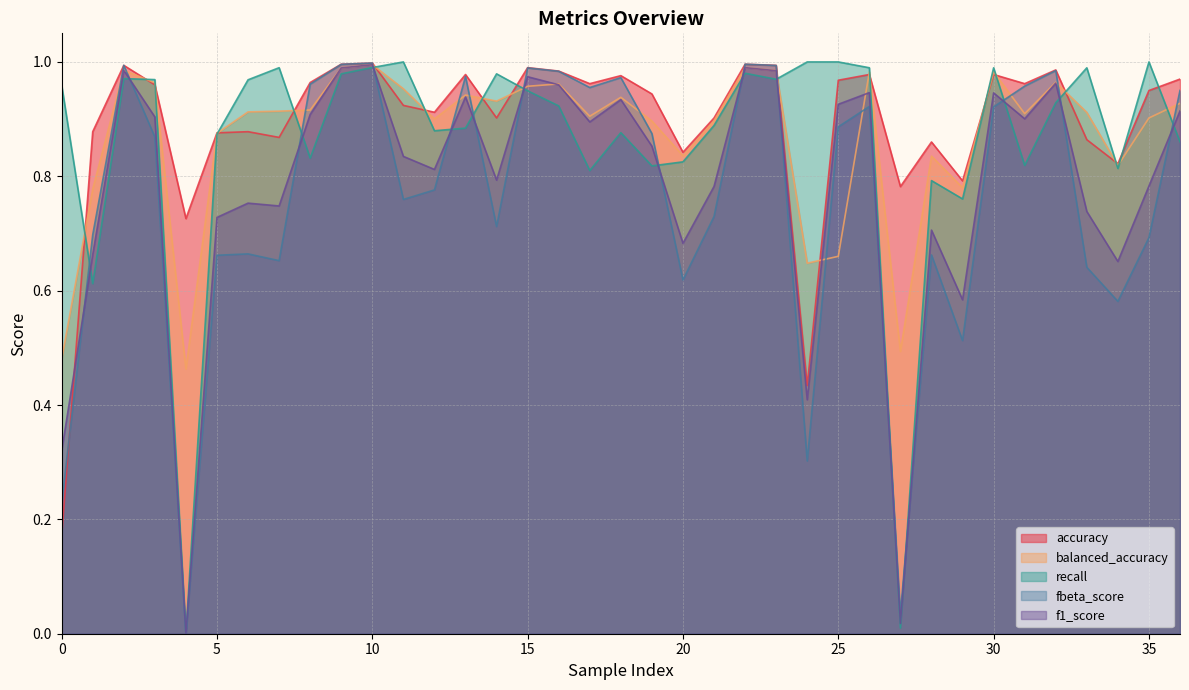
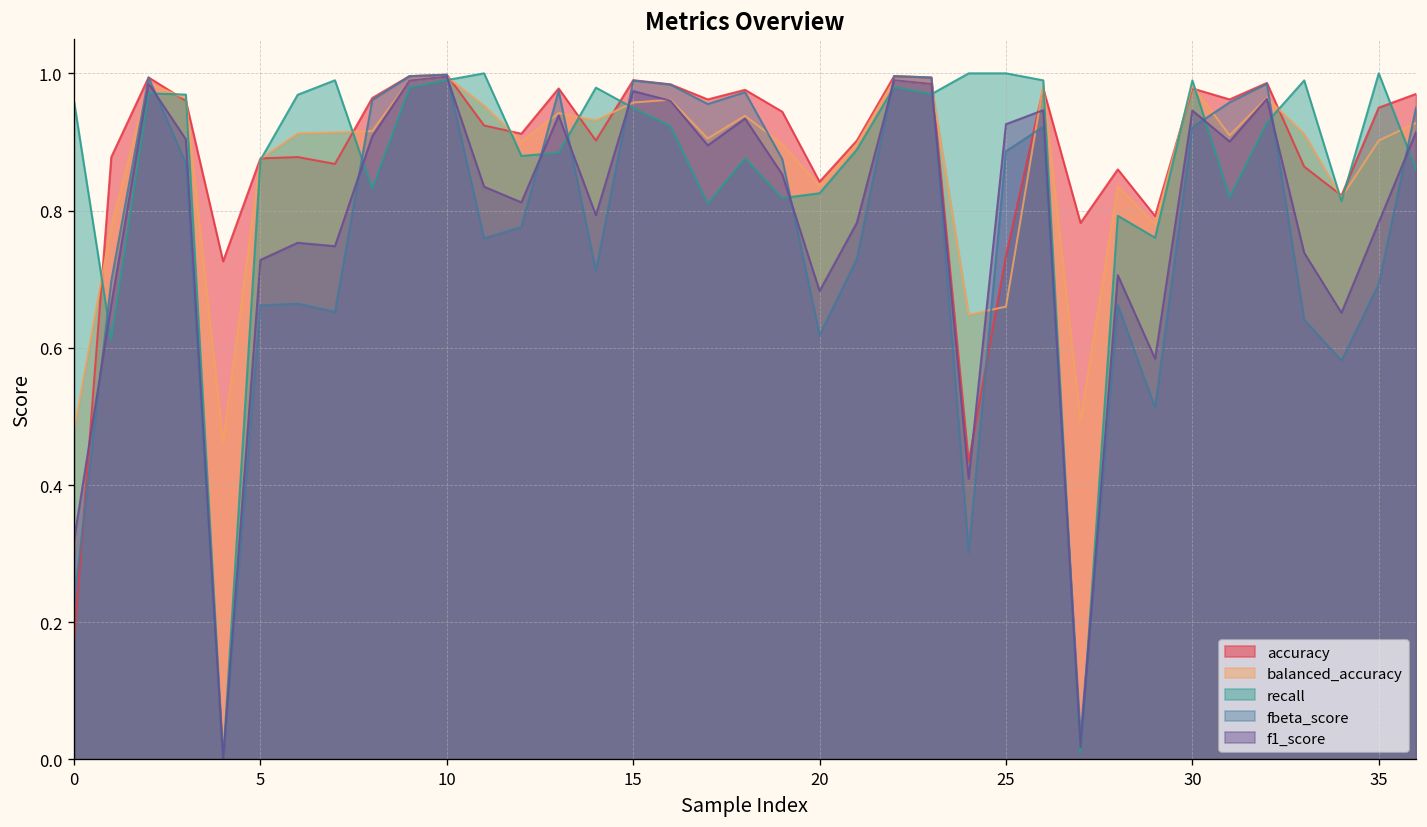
accuracy, 25: 0.97 -> 0.73
